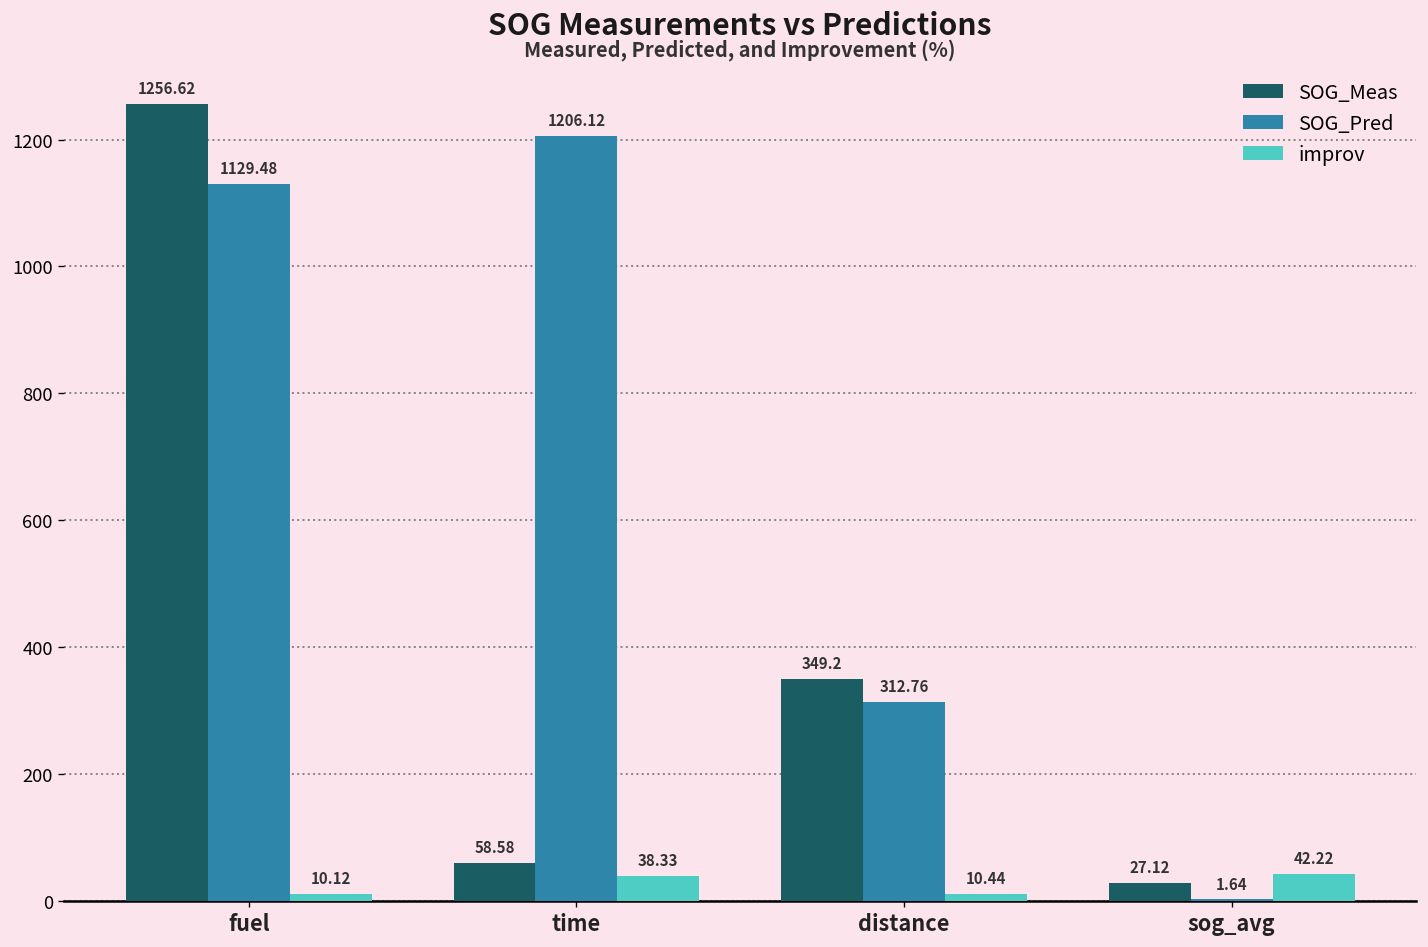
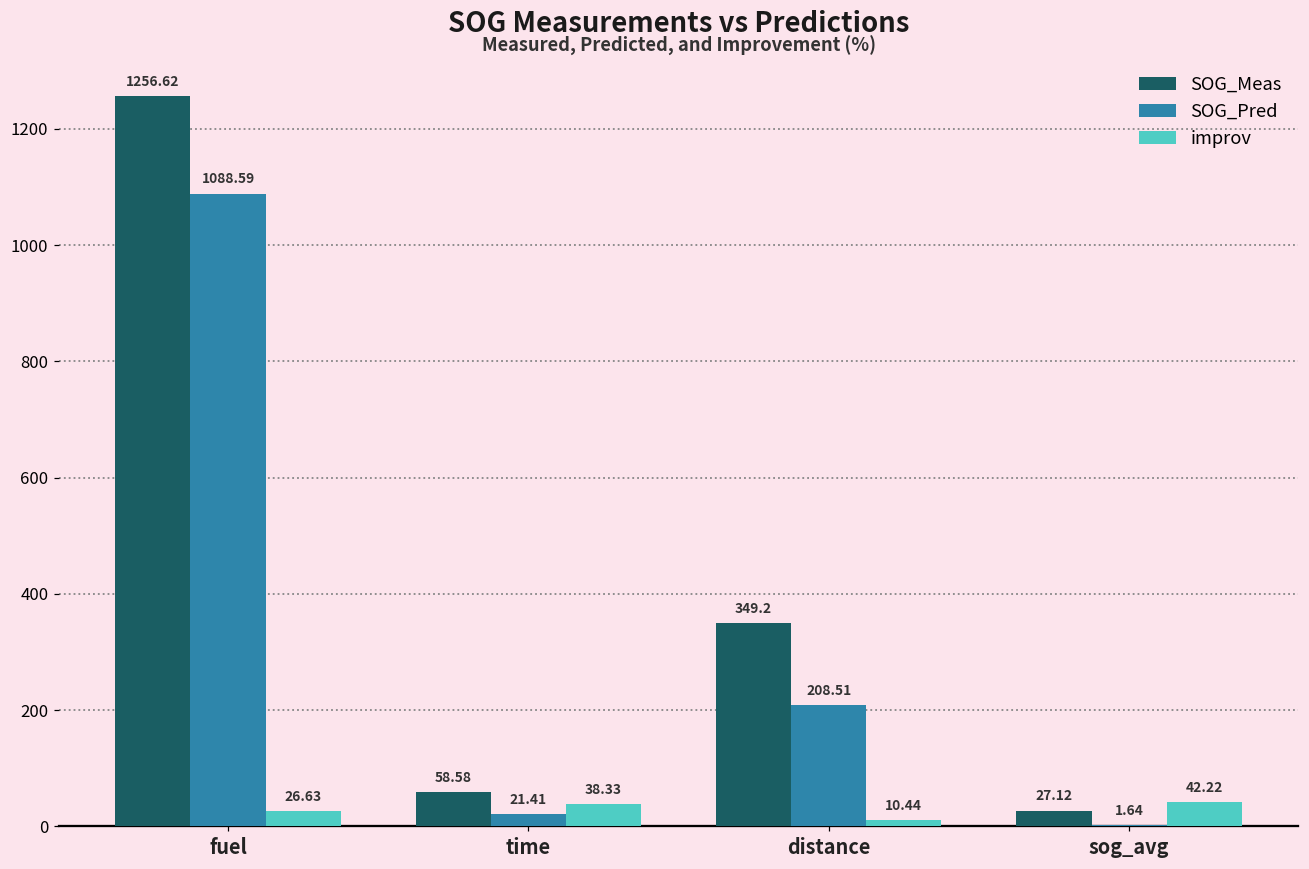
SOG_Pred, fuel: 1129.48 -> 1088.59
improv, fuel: 10.12 -> 26.63
SOG_Pred, time: 1206.12 -> 21.41
SOG_Pred, distance: 312.76 -> 208.51
